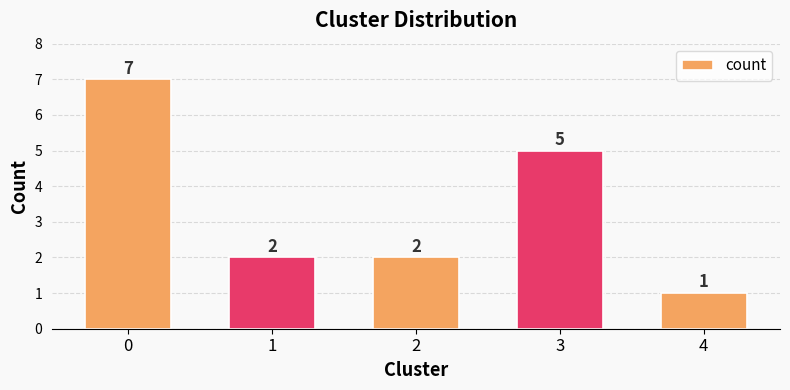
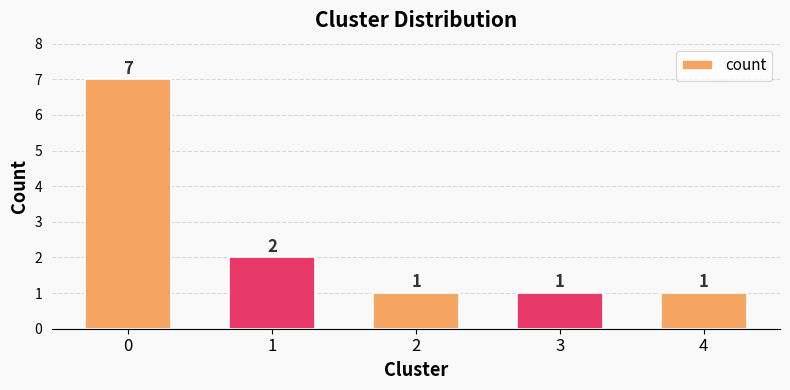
2: 2 -> 1
3: 5 -> 1
